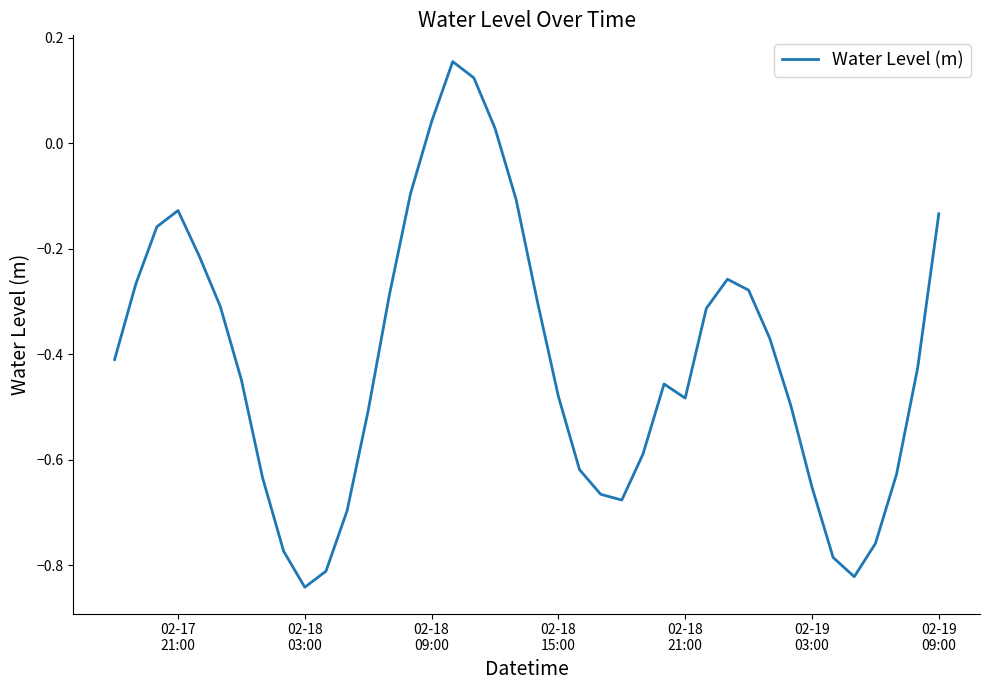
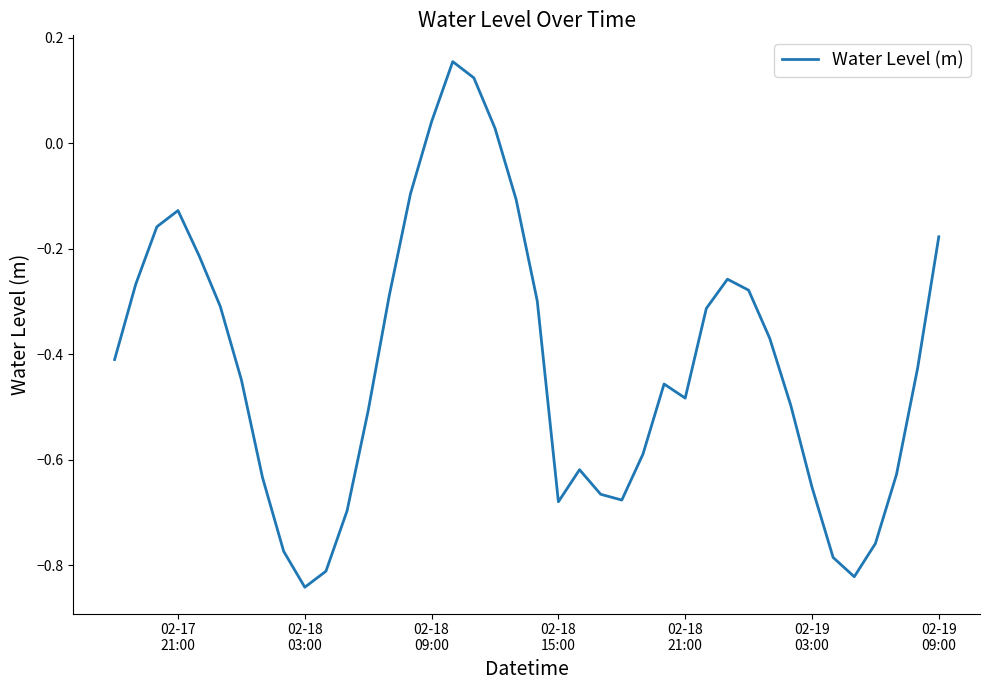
02-18 15:00: -0.48 -> -0.68
02-19 09:00: -0.13 -> -0.18
